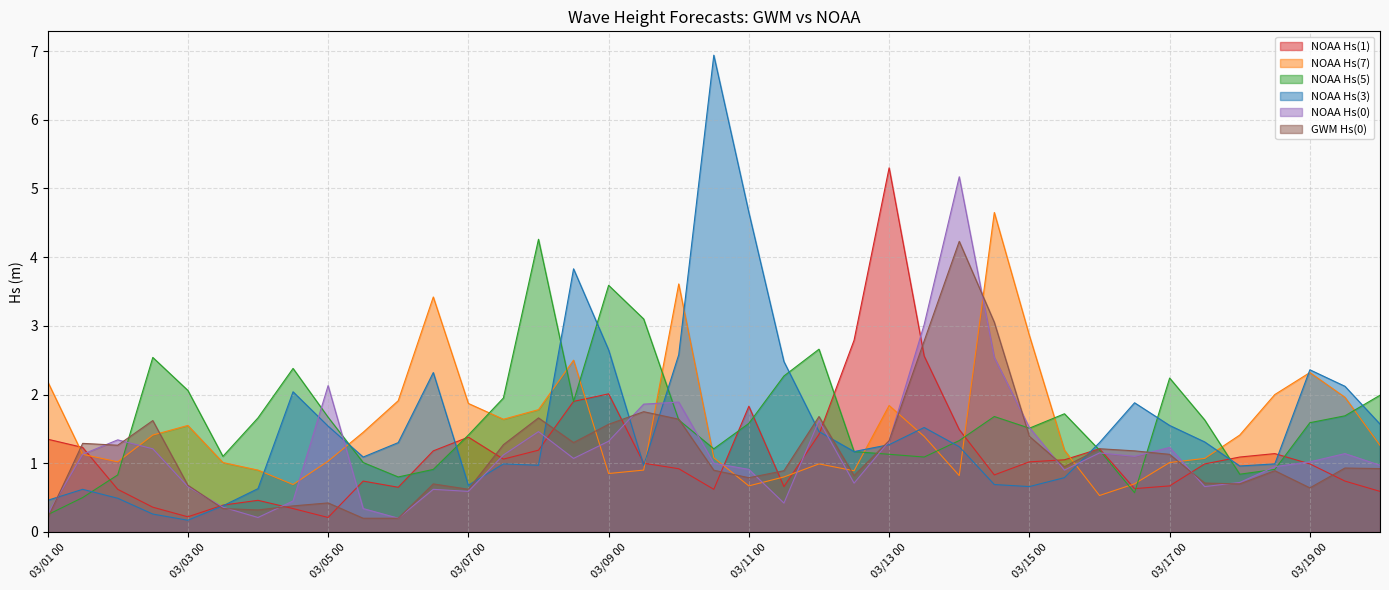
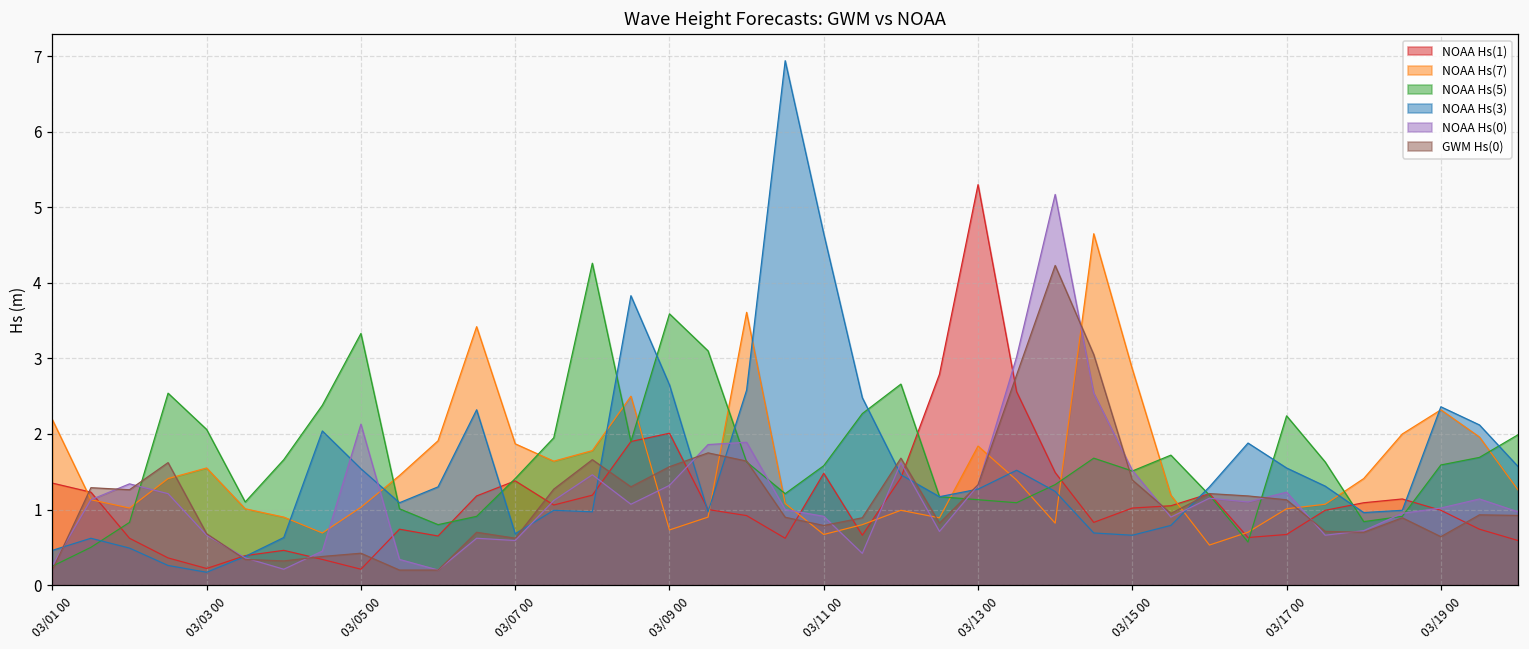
NOAA Hs(5), 03/05 00: 1.7 -> 3.3
NOAA Hs(7), 03/09 00: 0.9 -> 0.7
NOAA Hs(1), 03/11 00: 1.8 -> 1.5
